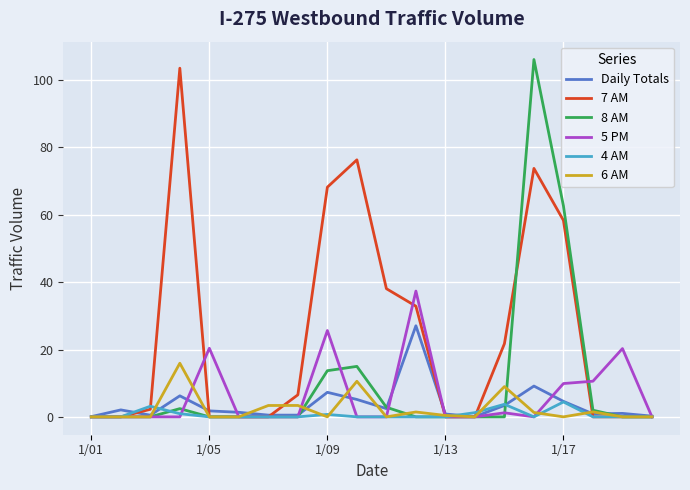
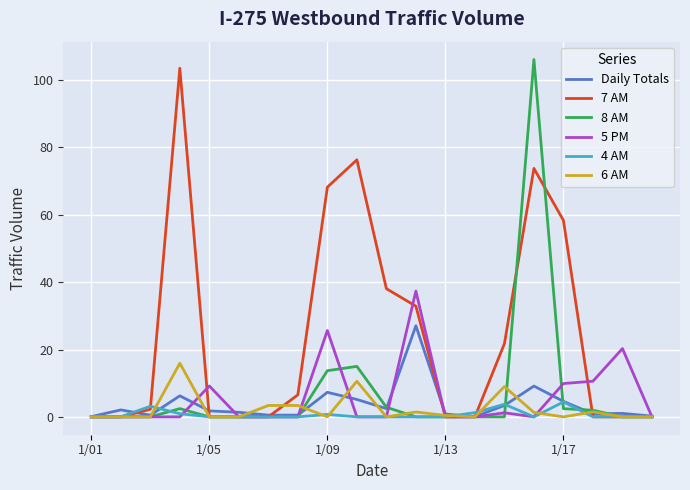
5 PM, 1/05: 20 -> 9
8 AM, 1/17: 63 -> 2
